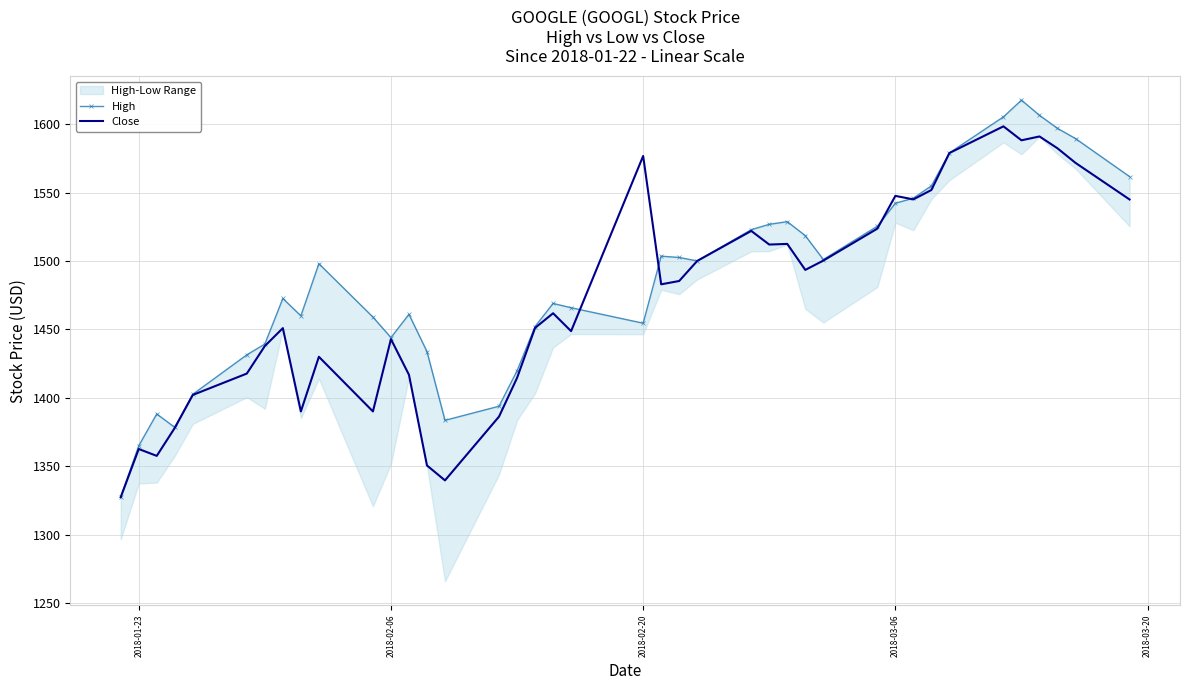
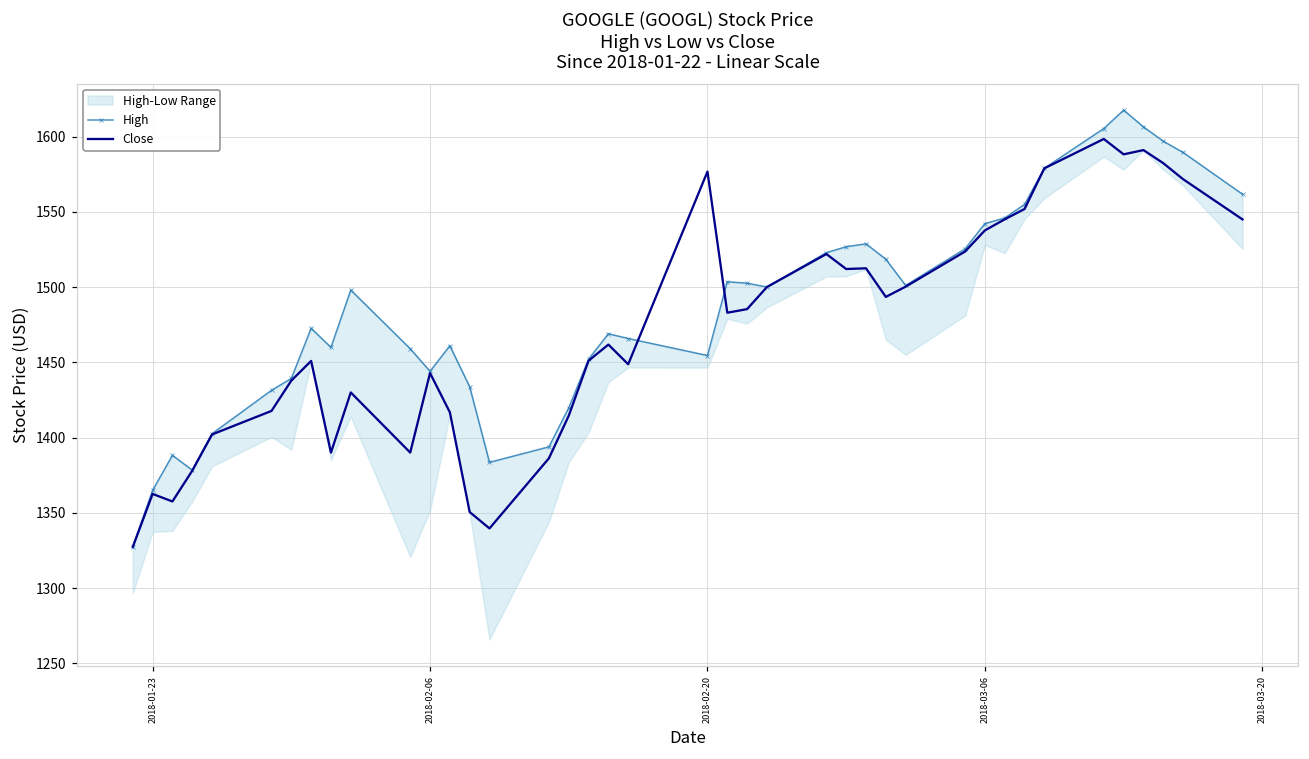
Close, 2018-03-06: 1548 -> 1538
